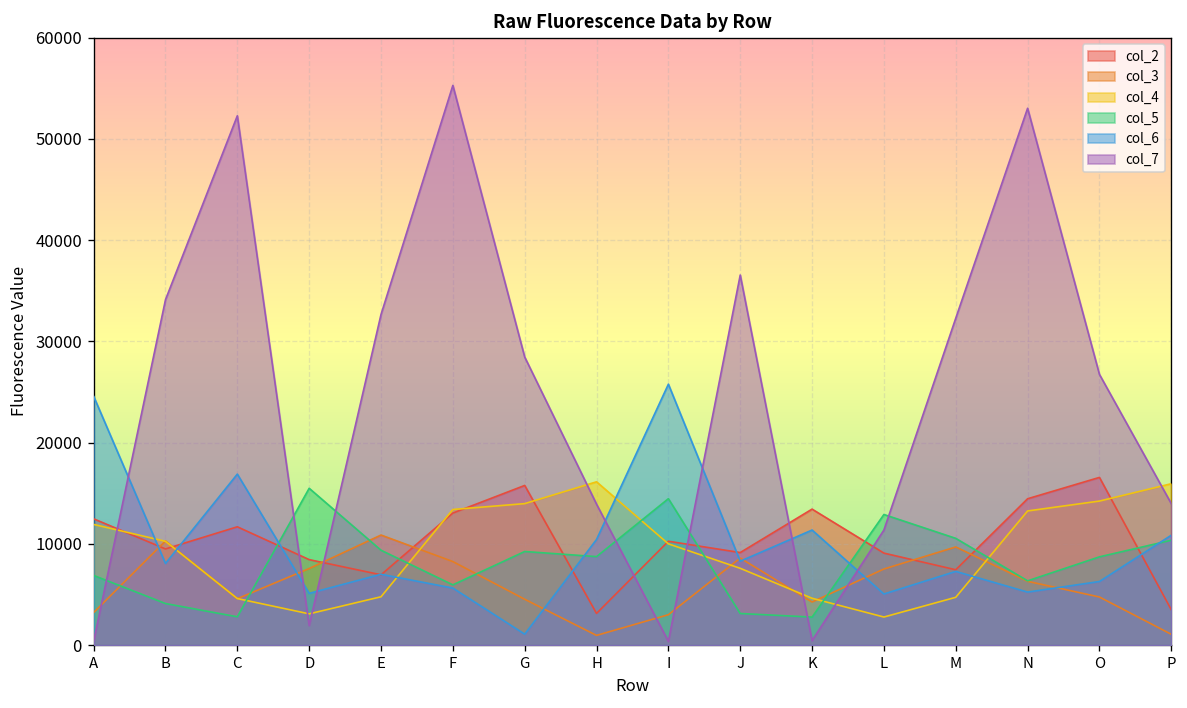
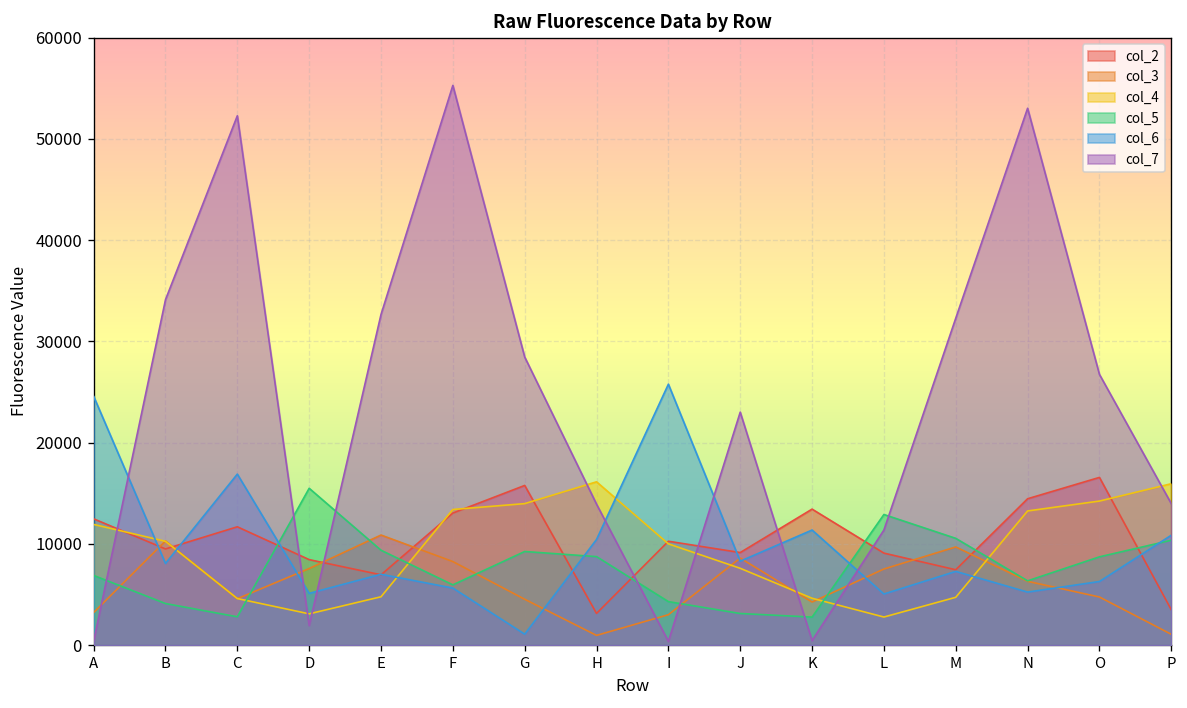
col_5, I: 14000 -> 4000
col_7, J: 37000 -> 23000
